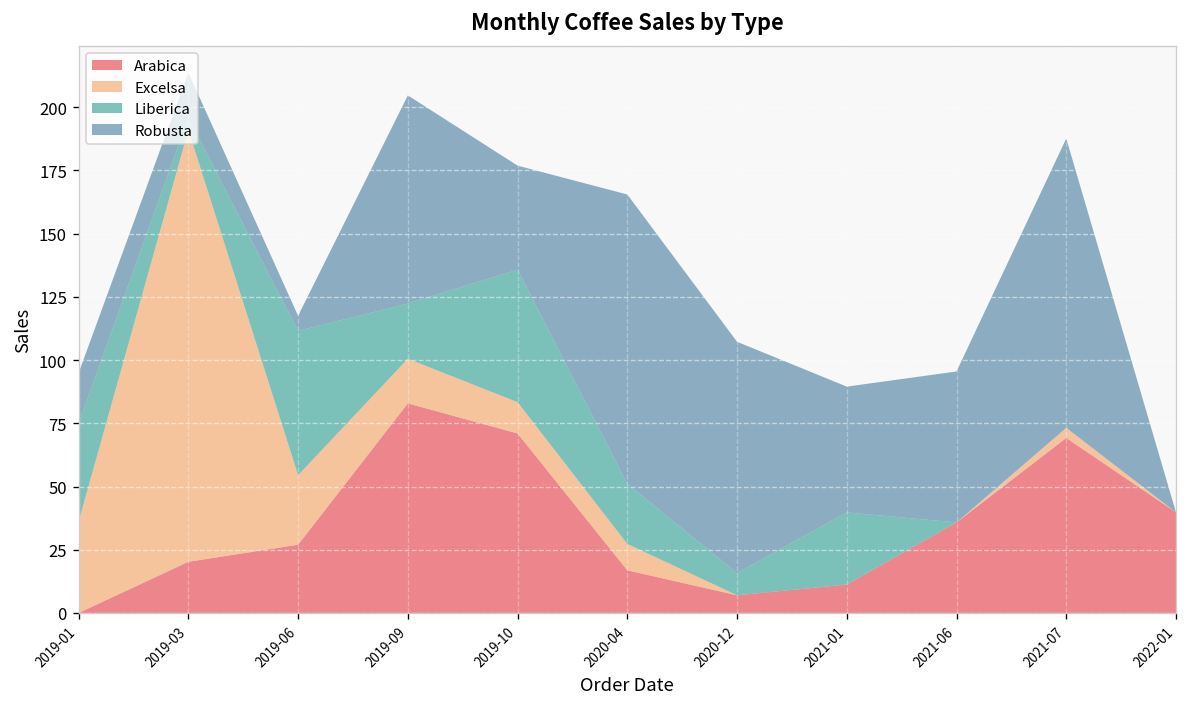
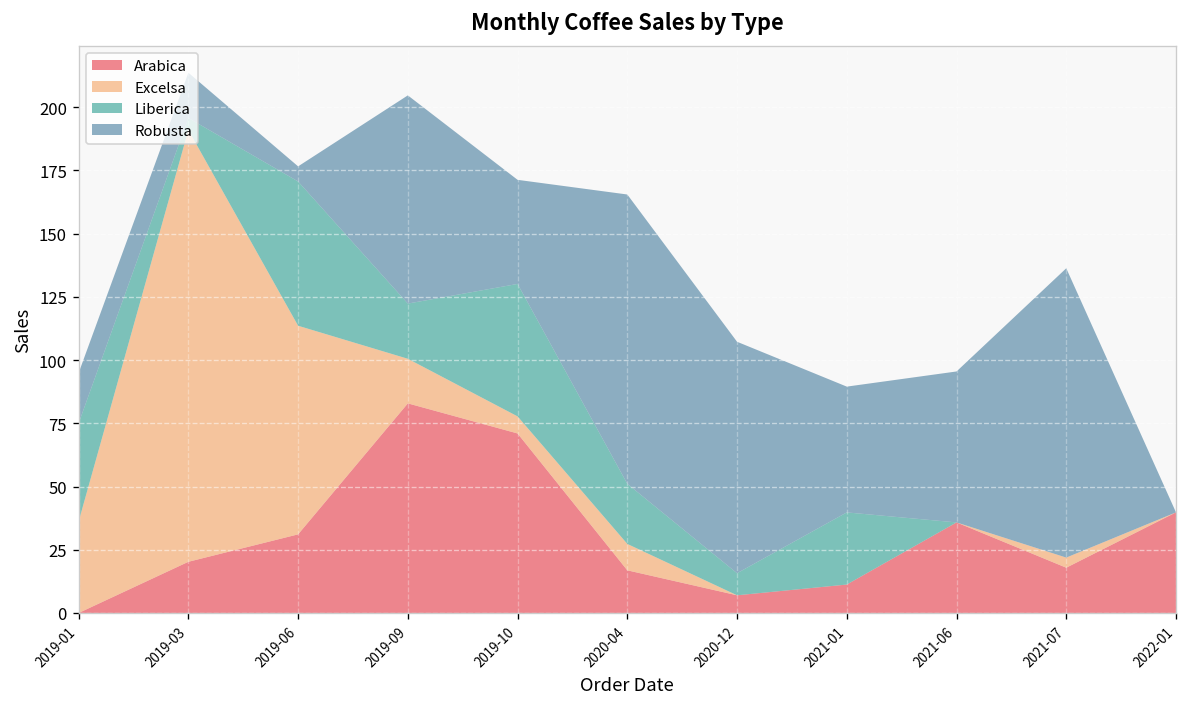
Arabica, 2019-06: 27 -> 31
Excelsa, 2019-06: 28 -> 83
Excelsa, 2019-10: 12 -> 7
Arabica, 2021-07: 69 -> 18
